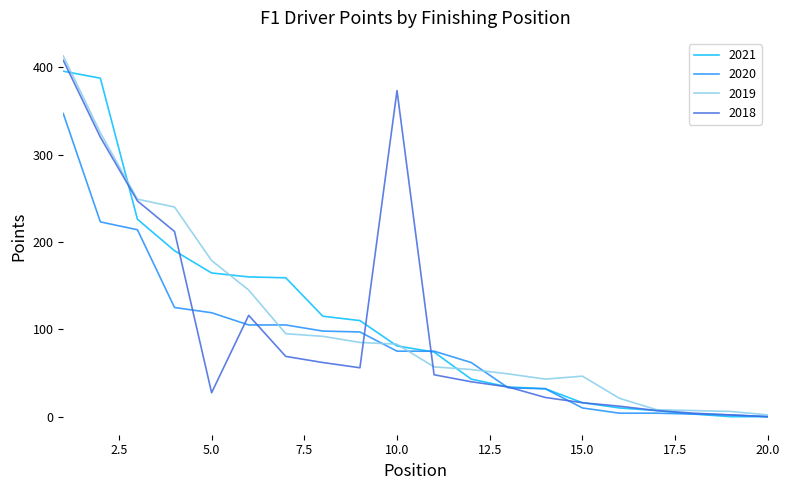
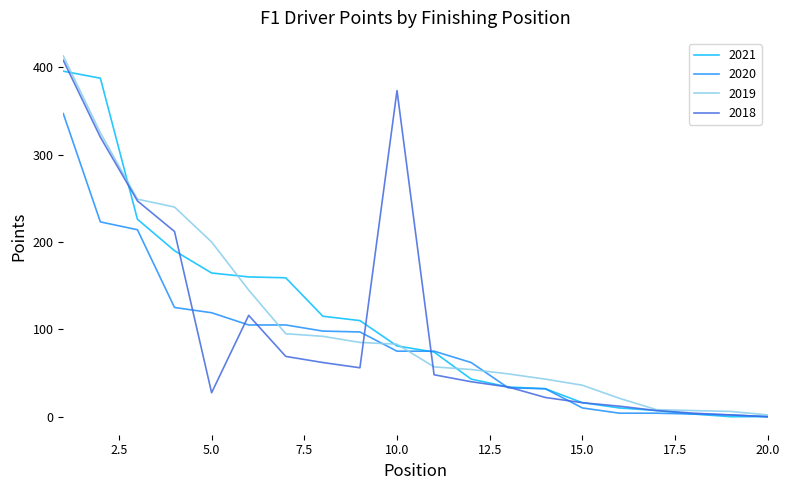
2019, 5.0: 180 -> 200
2019, 15.0: 50 -> 40
